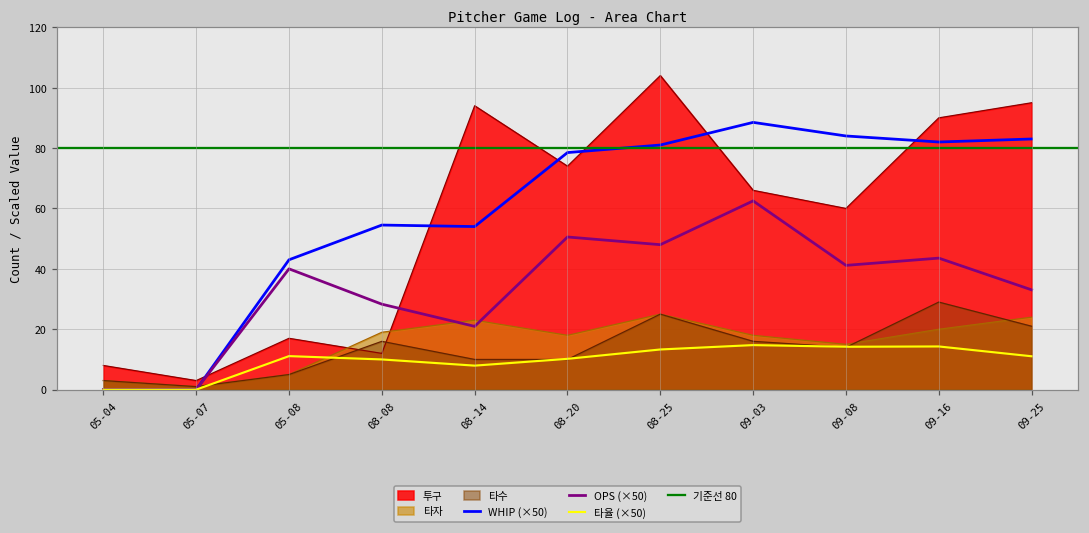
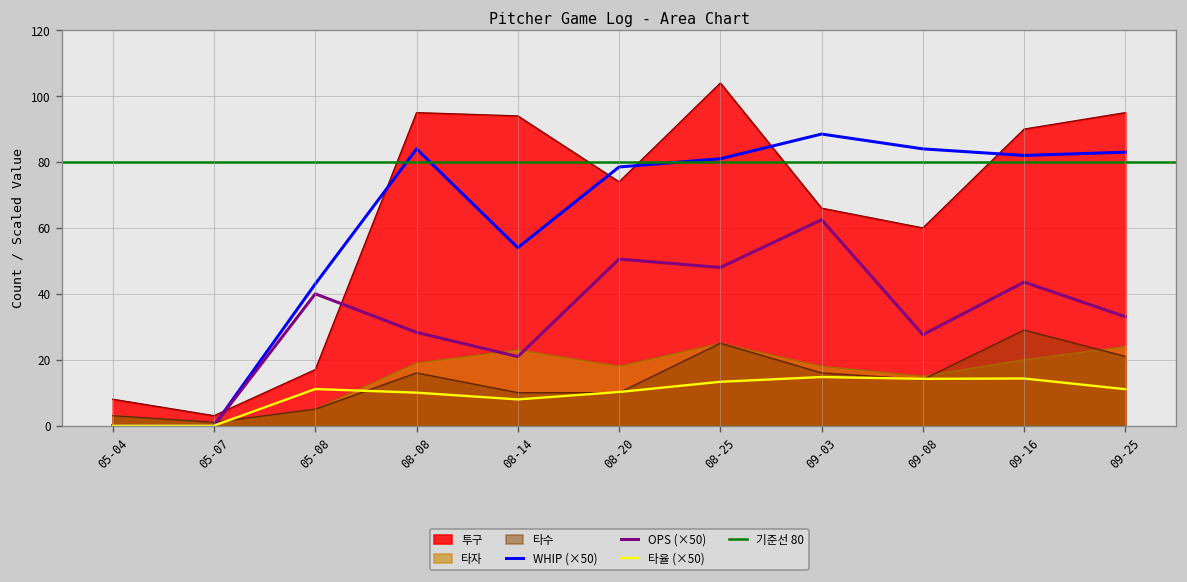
투구, 08-08: 12 -> 95
WHIP (×50), 08-08: 55 -> 84
OPS (×50), 09-08: 41 -> 28
